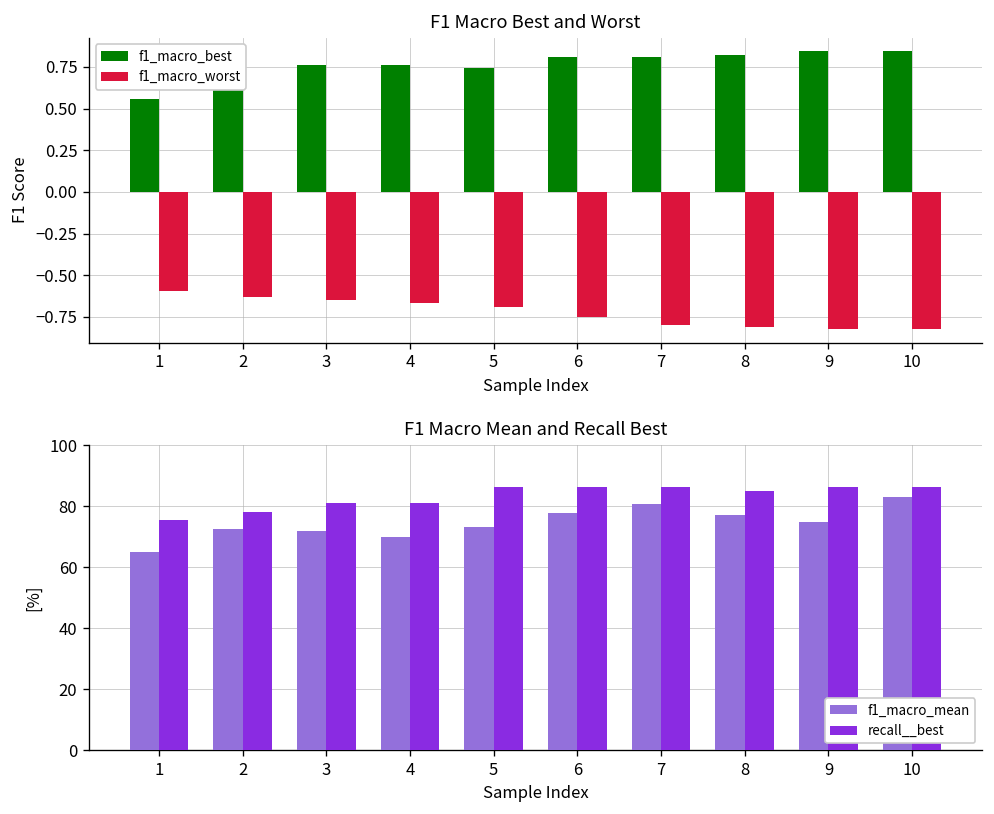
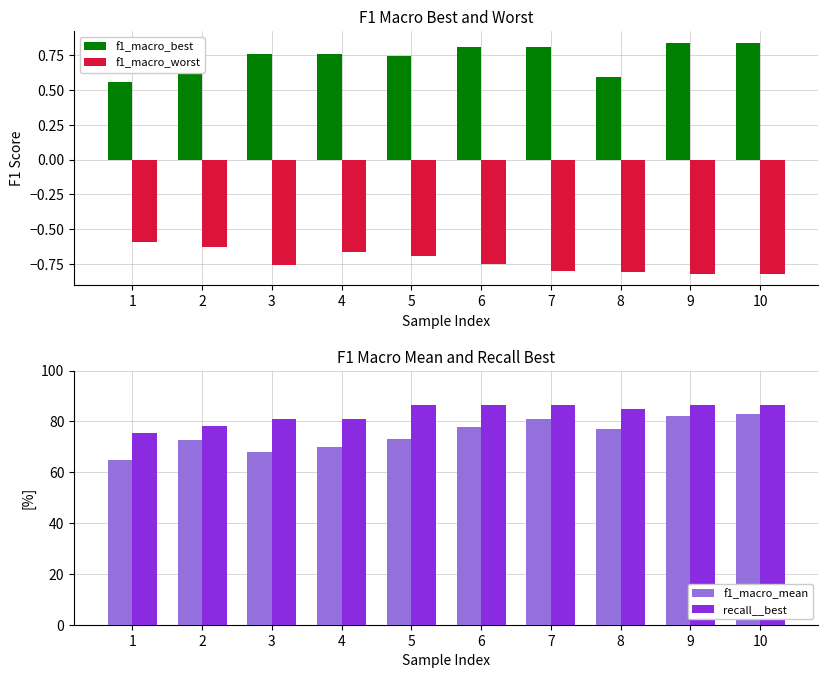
F1 Macro Best and Worst, f1_macro_worst, 3: -0.65 -> -0.76
F1 Macro Best and Worst, f1_macro_best, 8: 0.82 -> 0.59
F1 Macro Mean and Recall Best, f1_macro_mean, 3: 72 -> 68
F1 Macro Mean and Recall Best, f1_macro_mean, 9: 75 -> 82
